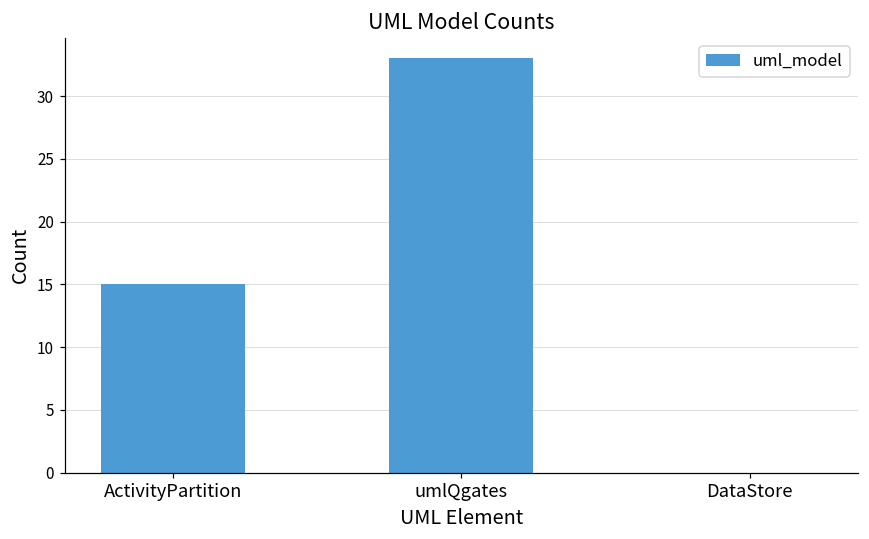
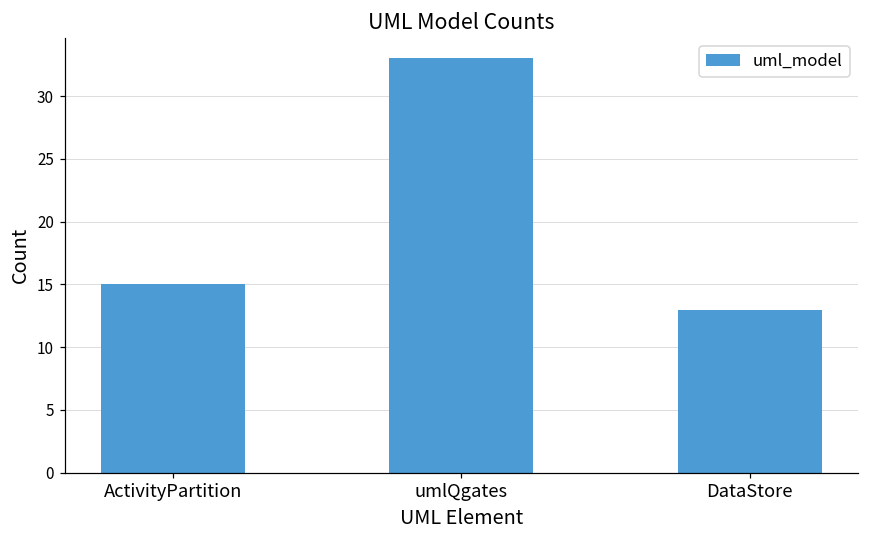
DataStore: 0 -> 13
